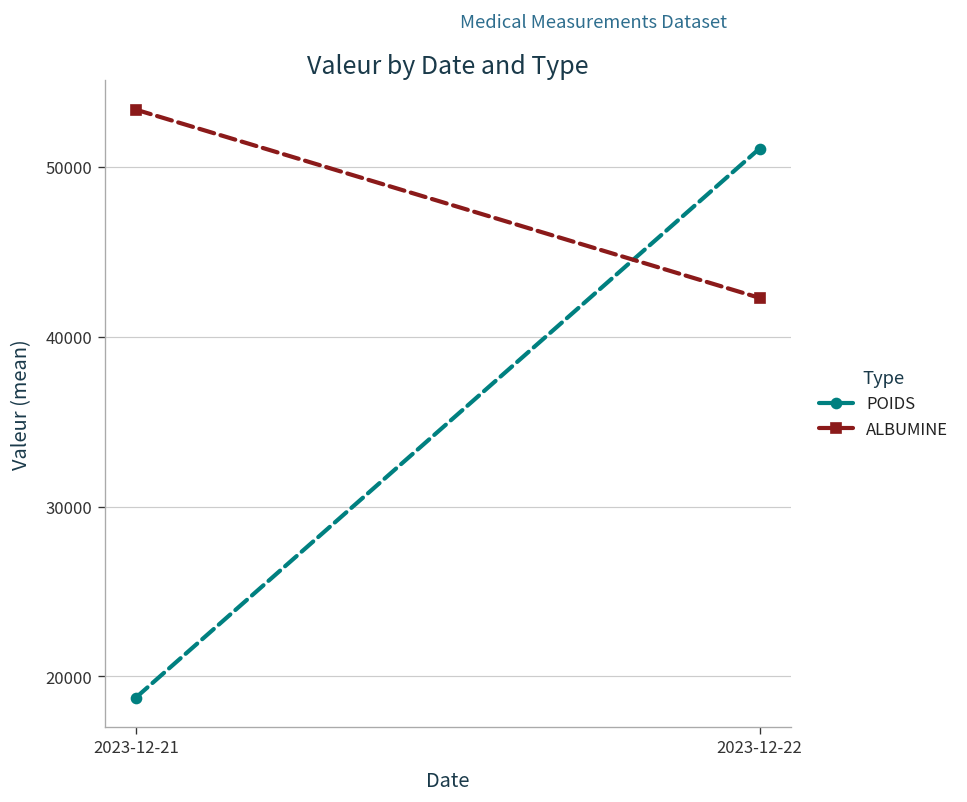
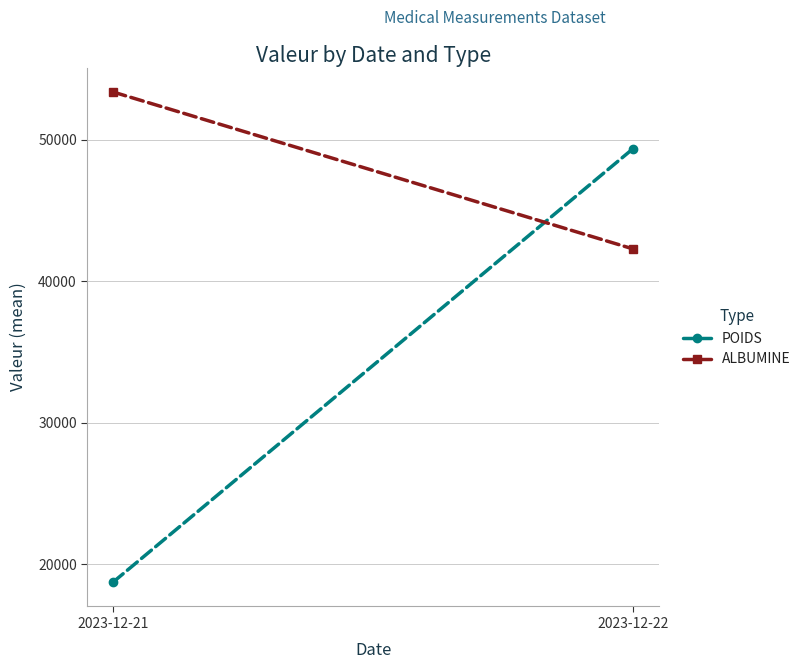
POIDS, 2023-12-22: 51100 -> 49400
